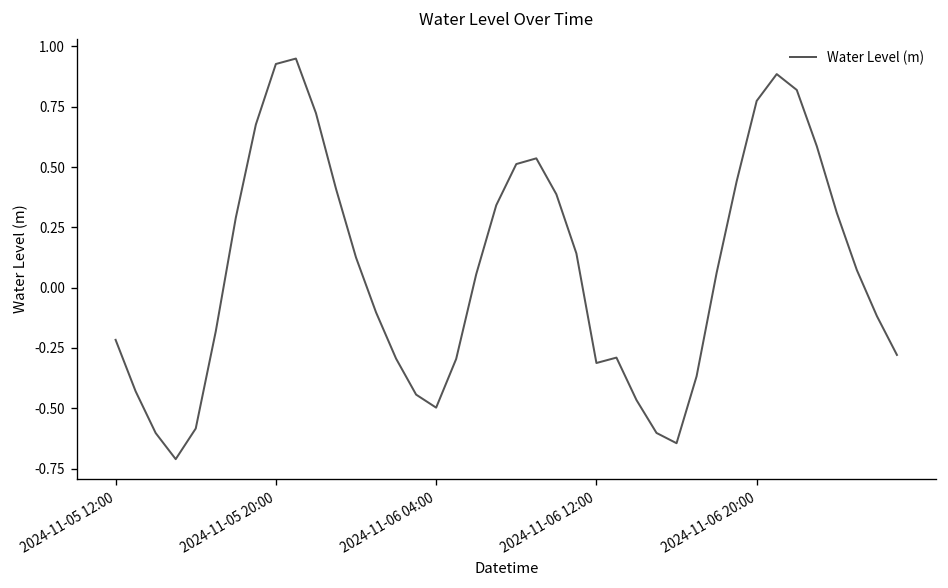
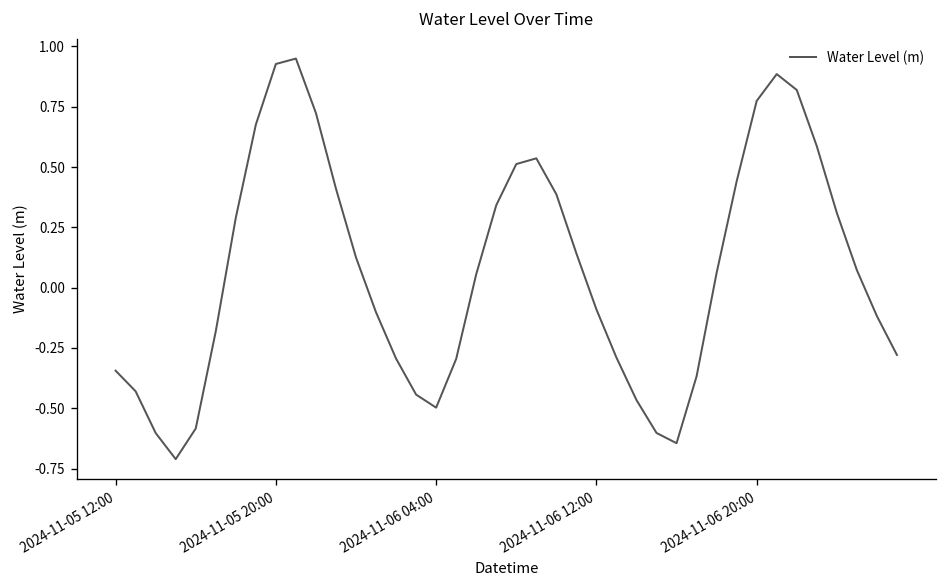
2024-11-05 12:00: -0.22 -> -0.34
2024-11-06 12:00: -0.31 -> -0.09
